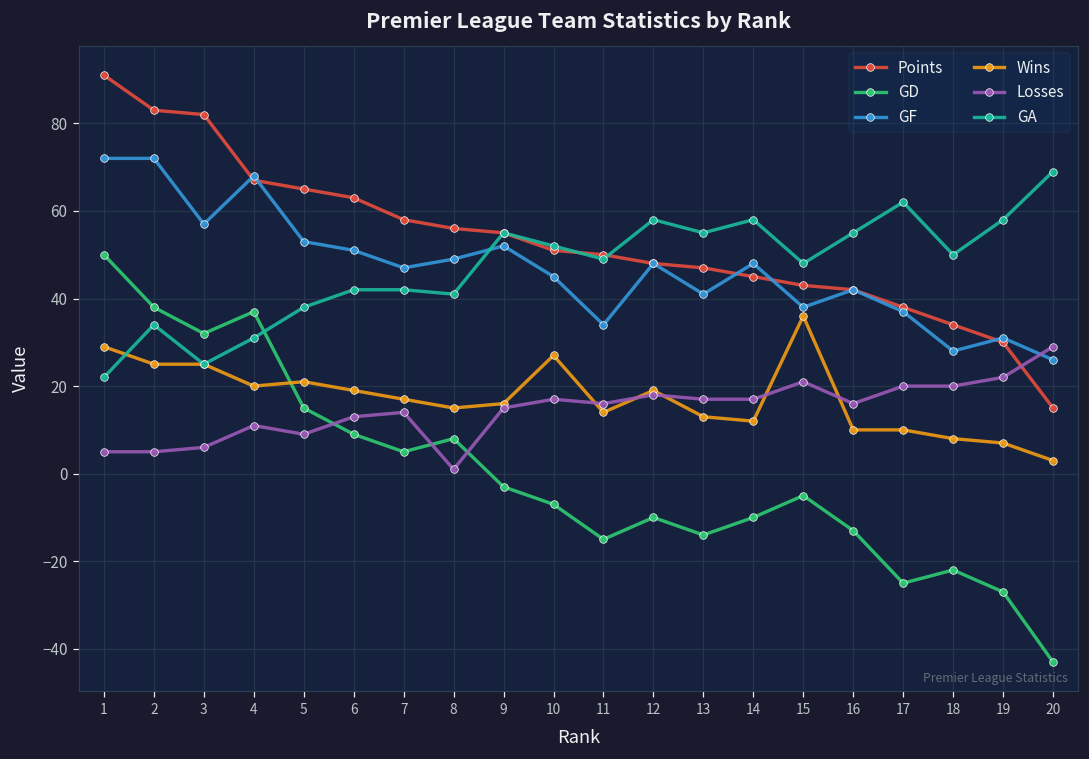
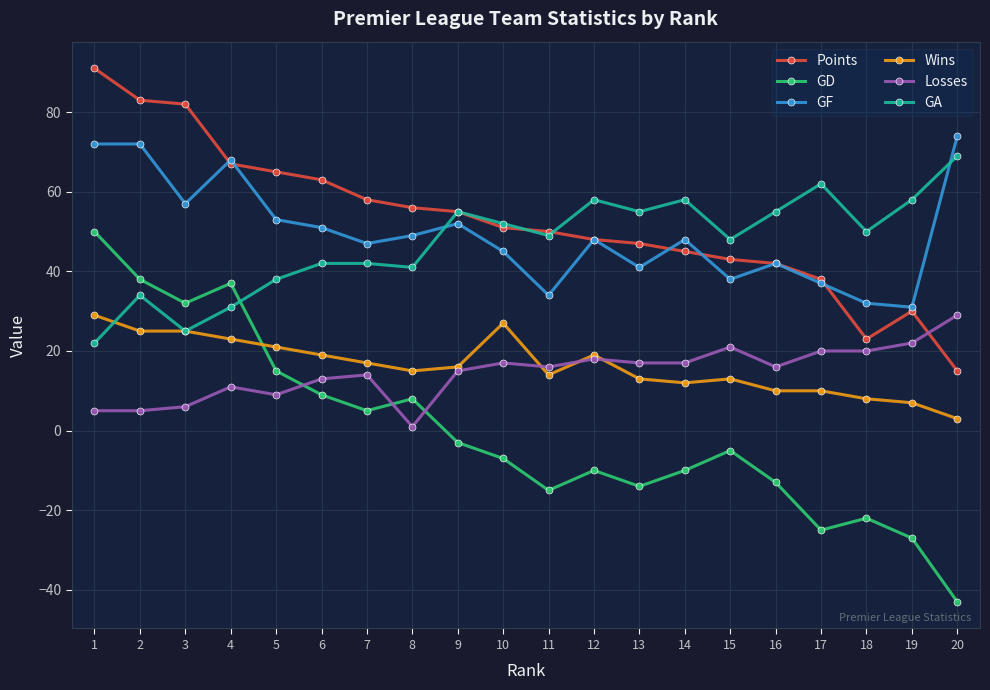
Wins, 4: 20 -> 23
Wins, 15: 36 -> 13
Points, 18: 34 -> 23
GF, 18: 28 -> 32
GF, 20: 26 -> 74
